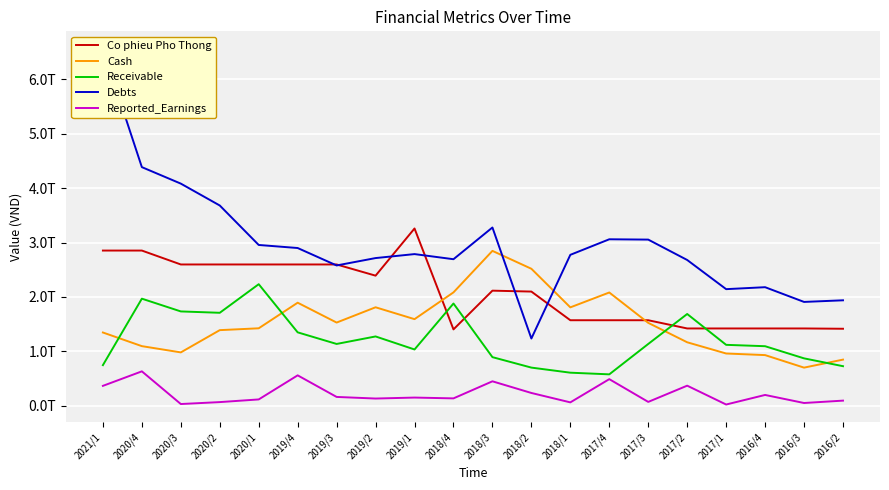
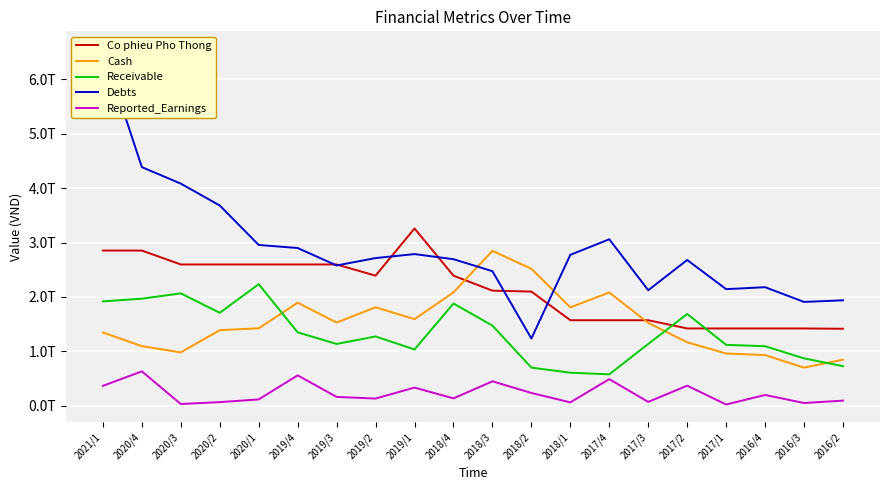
Receivable, 2021/1: 0.7T -> 1.9T
Receivable, 2020/3: 1.7T -> 2.1T
Reported_Earnings, 2019/1: 0.2T -> 0.3T
Co phieu Pho Thong, 2018/4: 1.4T -> 2.4T
Receivable, 2018/3: 0.9T -> 1.5T
Debts, 2018/3: 3.3T -> 2.5T
Debts, 2017/3: 3.1T -> 2.1T
